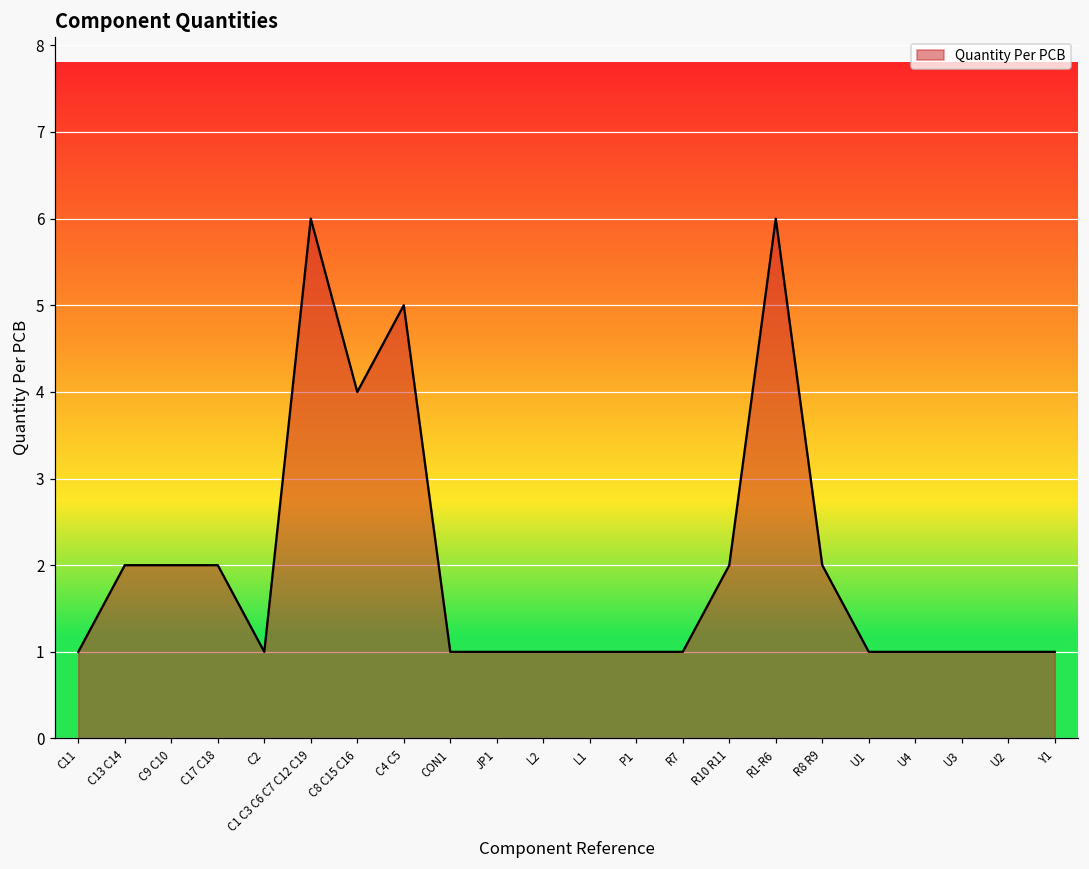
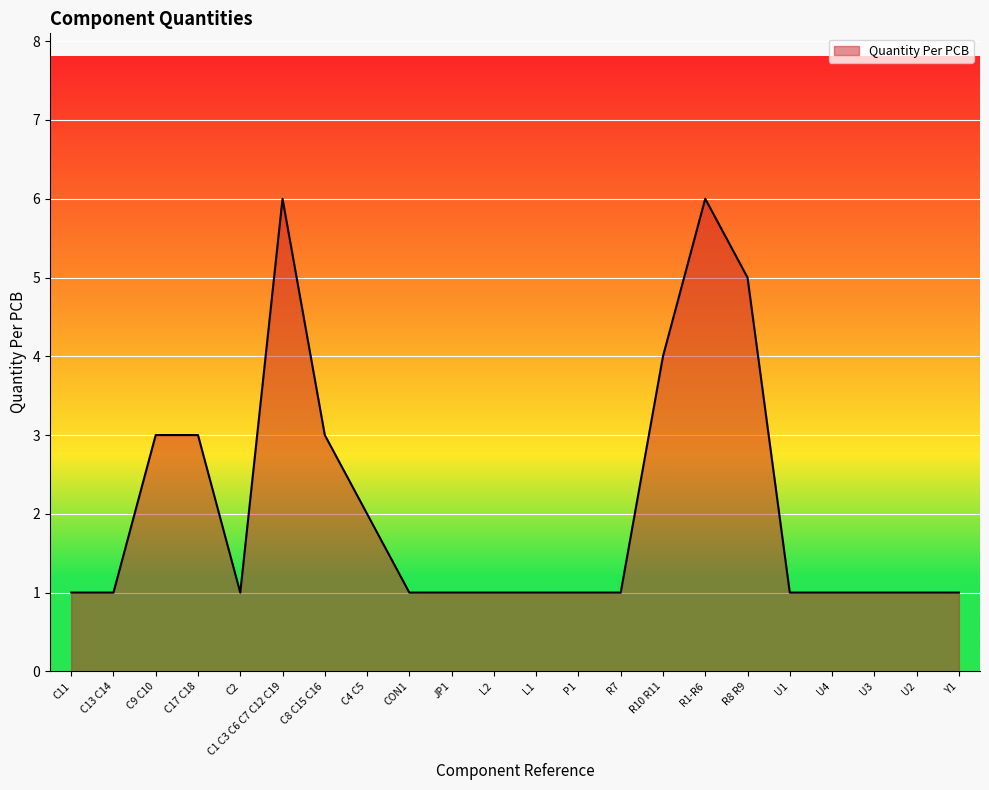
C13 C14: 2 -> 1
C9 C10: 2 -> 3
C17 C18: 2 -> 3
C8 C15 C16: 4 -> 3
C4 C5: 5 -> 2
R10 R11: 2 -> 4
R8 R9: 2 -> 5
